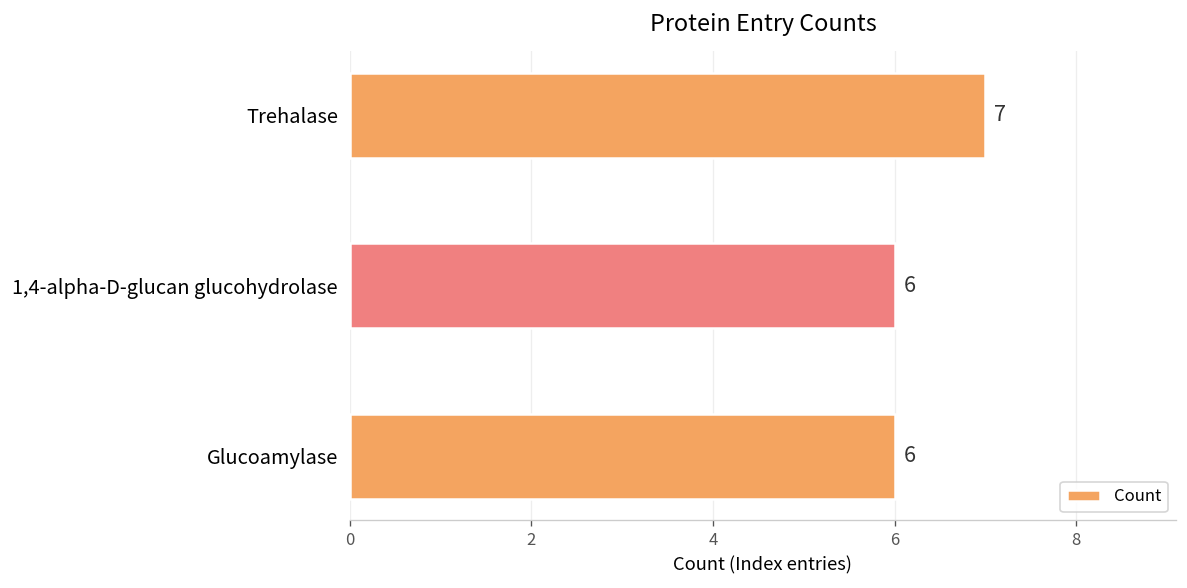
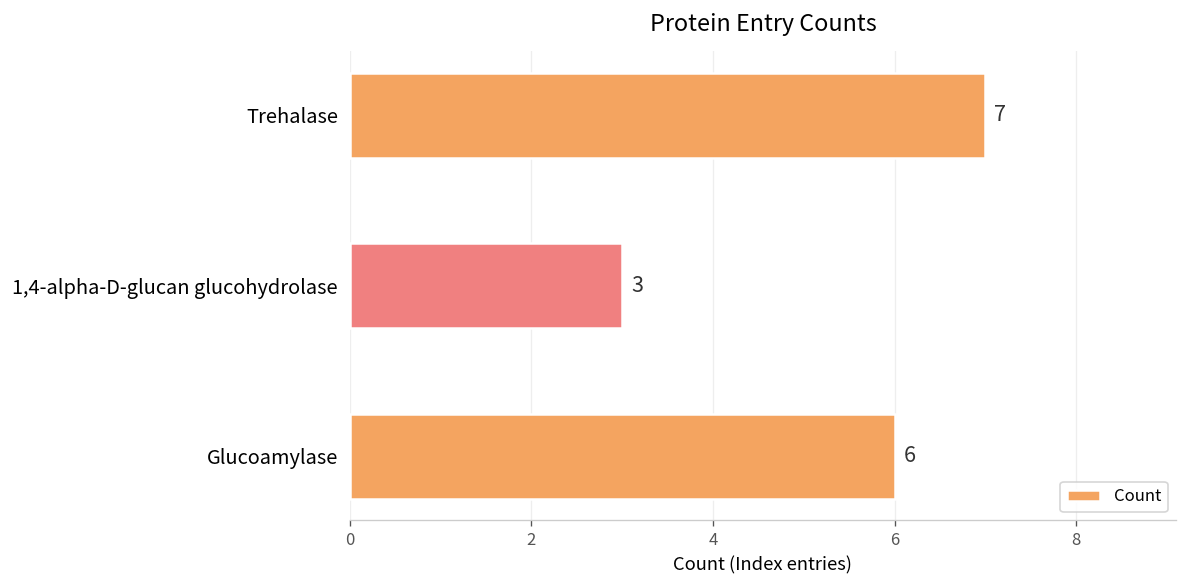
1,4-alpha-D-glucan glucohydrolase: 6 -> 3
